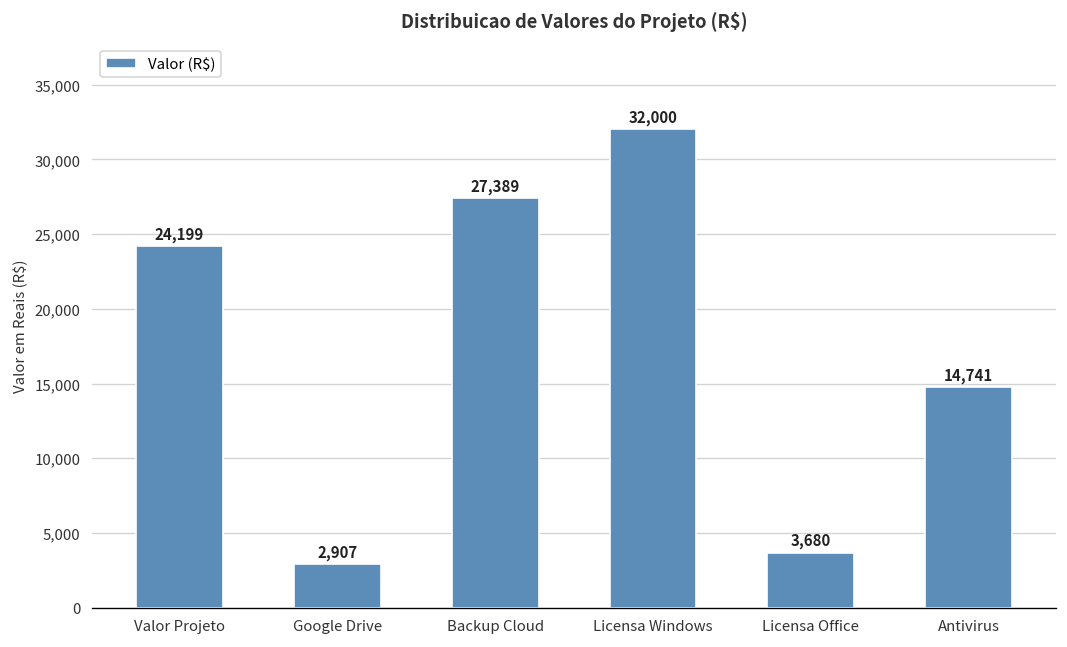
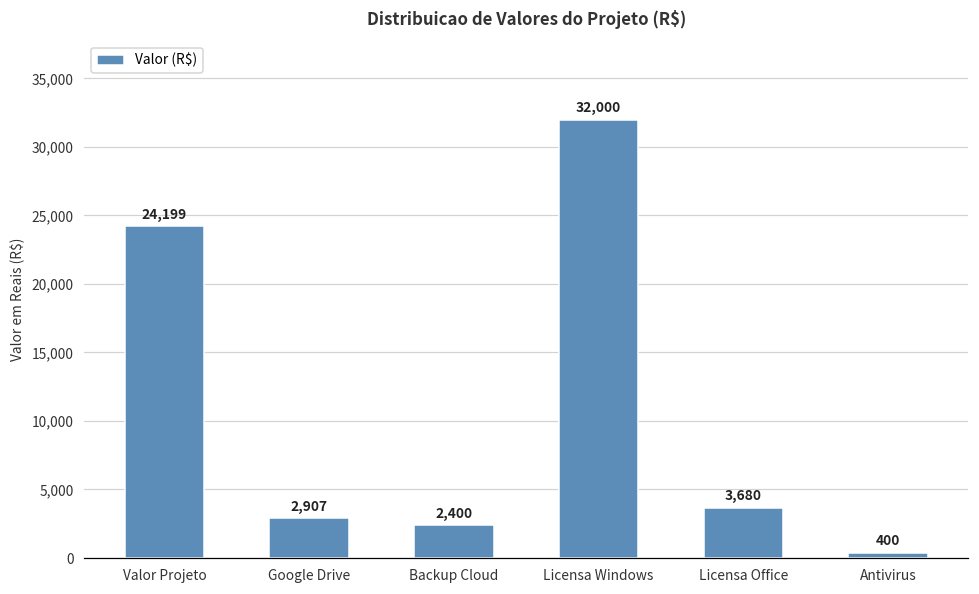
Backup Cloud: 27,389 -> 2,400
Antivirus: 14,741 -> 400
